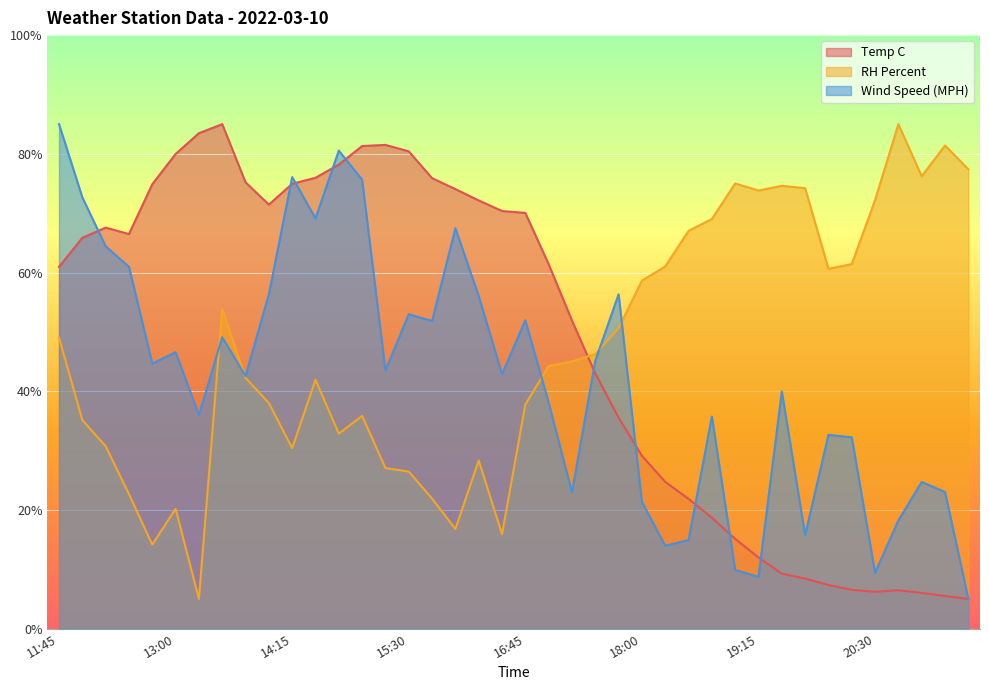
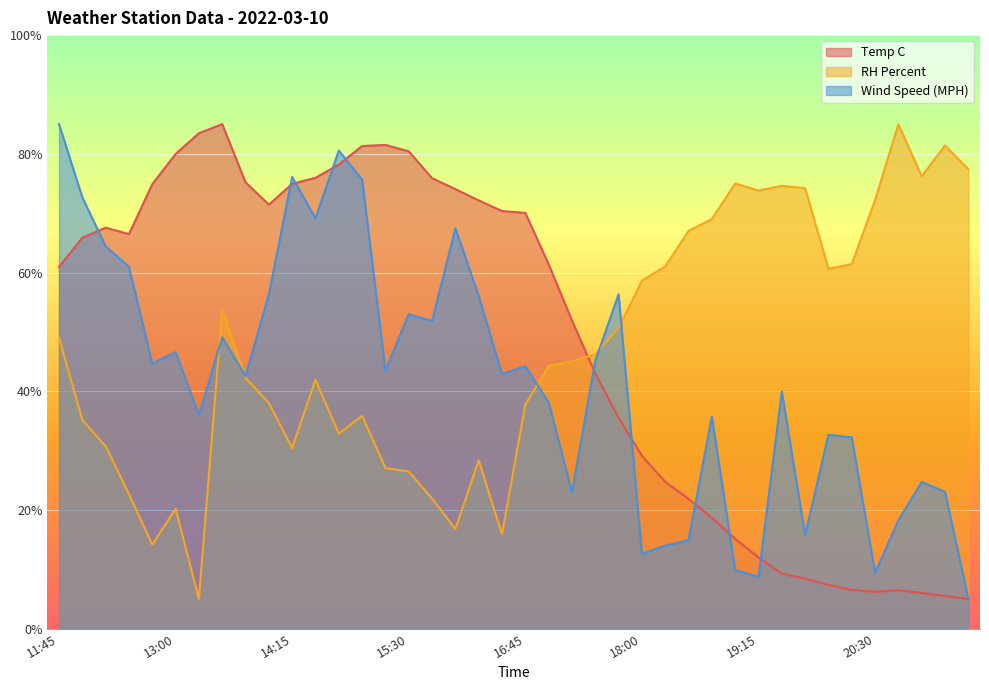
Wind Speed (MPH), 16:45: 52% -> 44%
Wind Speed (MPH), 18:00: 21% -> 13%
